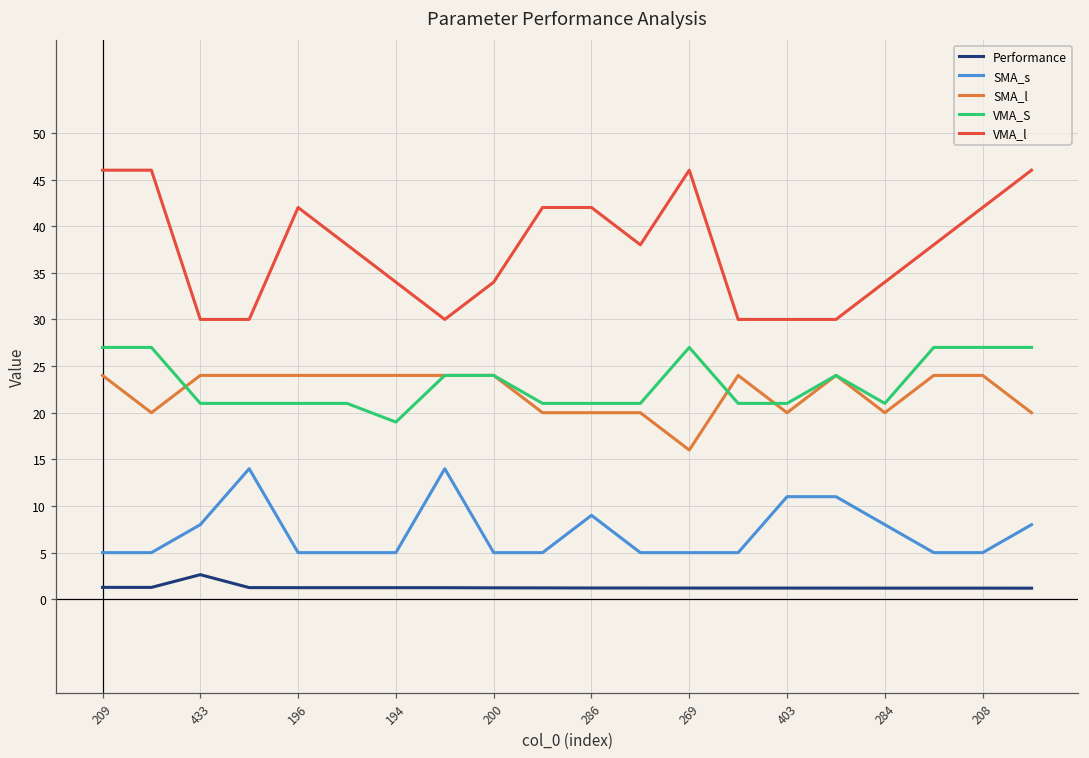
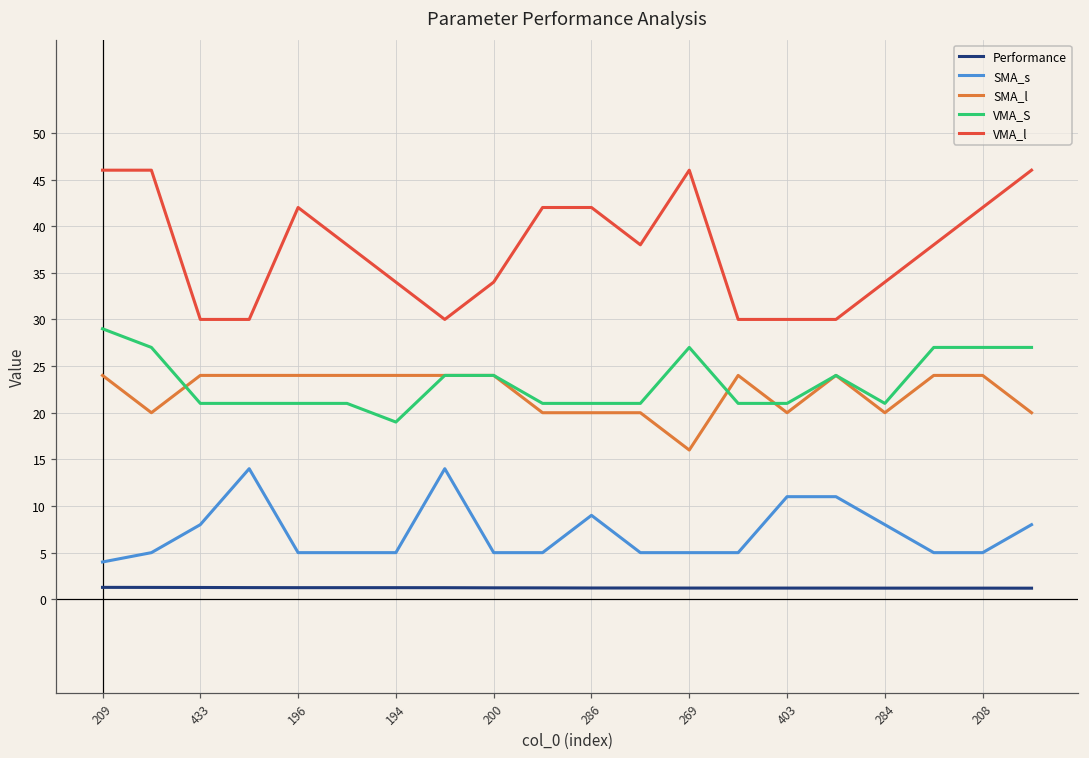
SMA_s, 209: 5 -> 4
VMA_S, 209: 27 -> 29
Performance, 433: 3 -> 1
